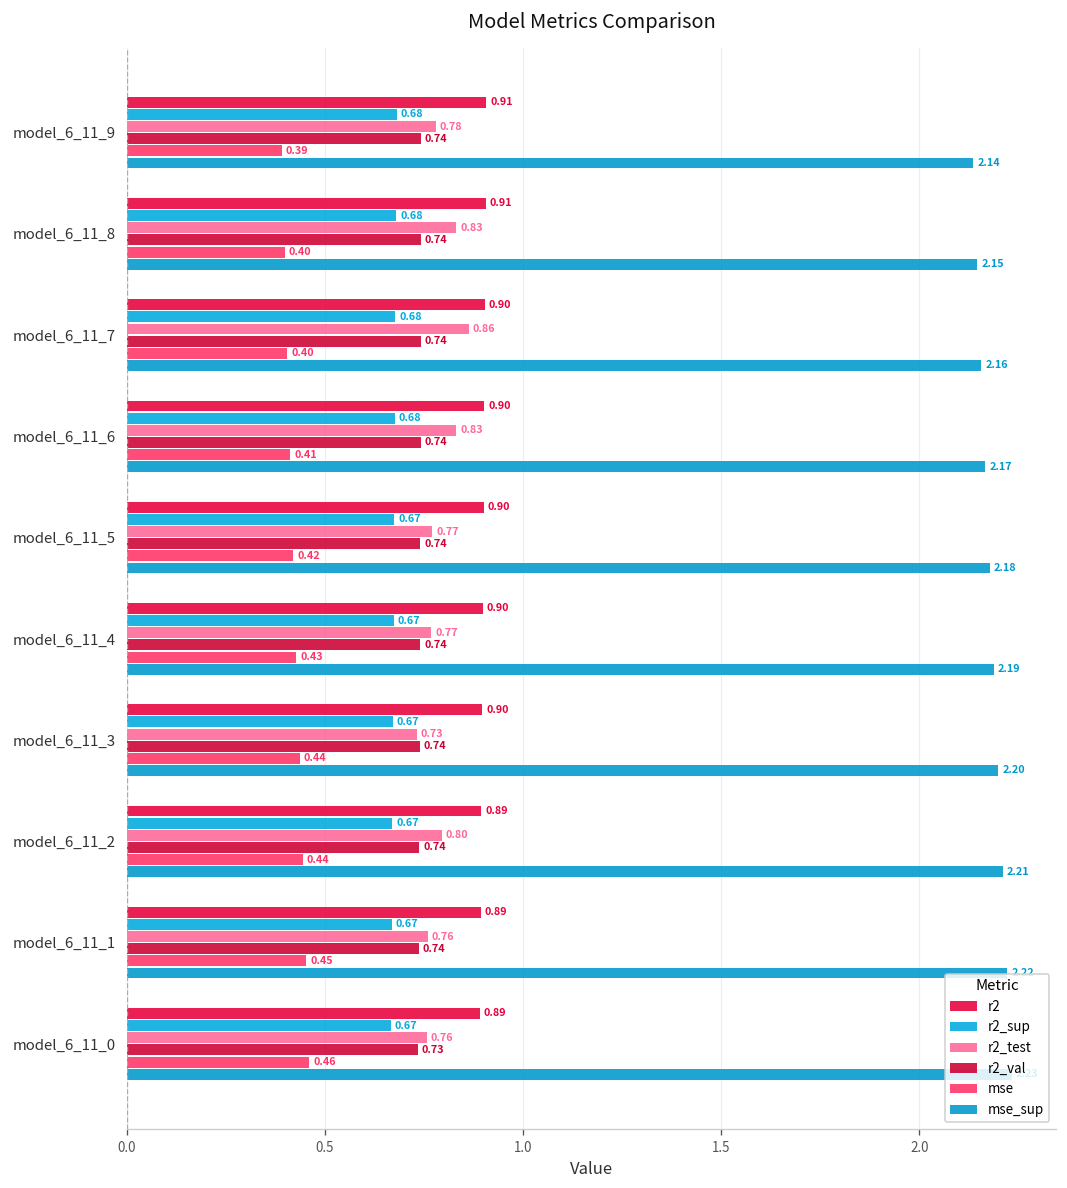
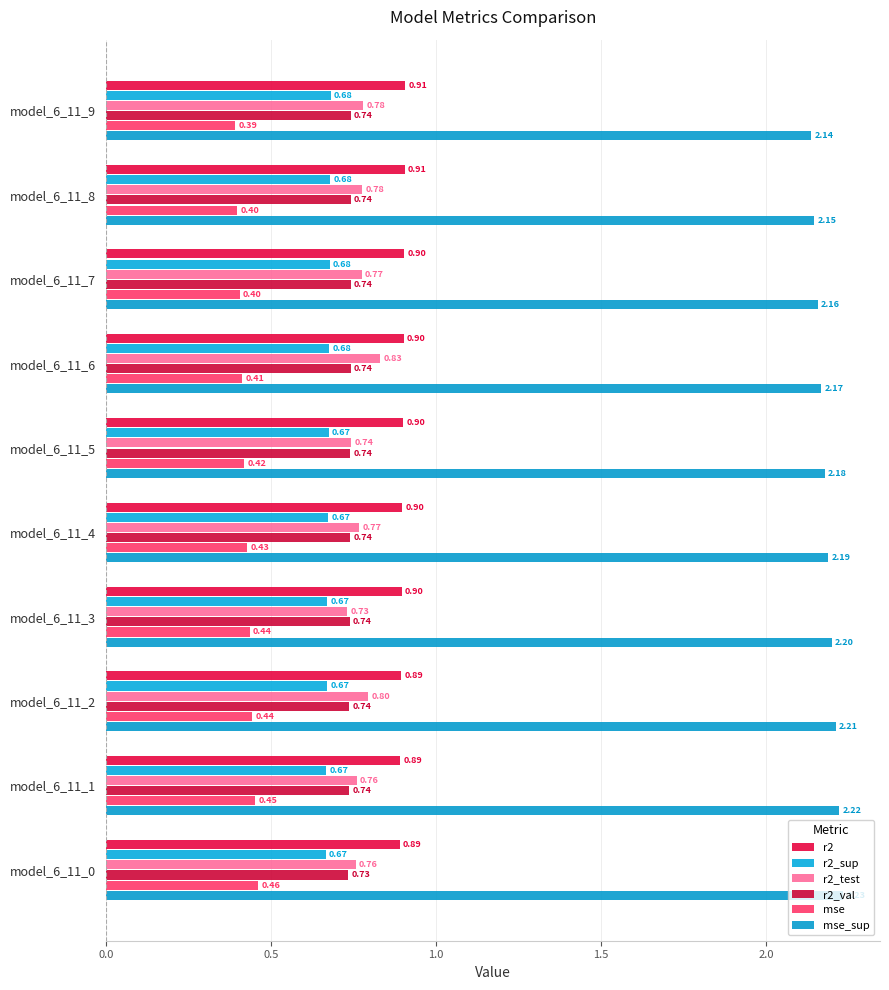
r2_test, model_6_11_8: 0.83 -> 0.78
r2_test, model_6_11_7: 0.86 -> 0.77
r2_test, model_6_11_5: 0.77 -> 0.74
